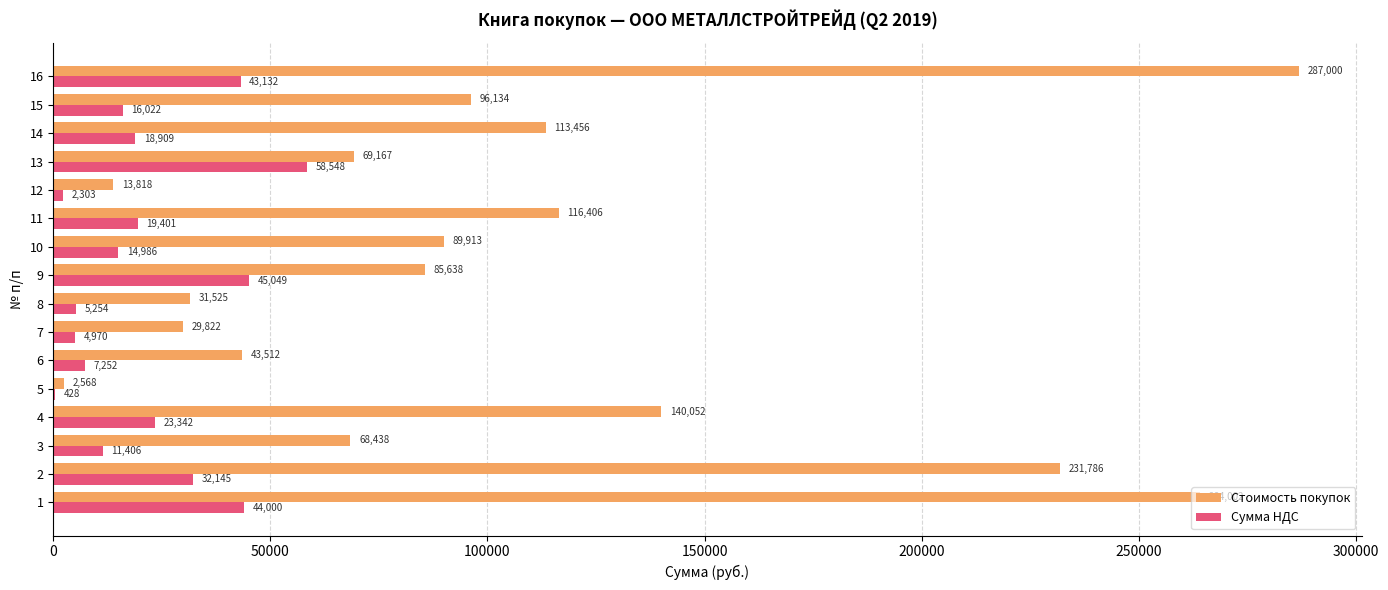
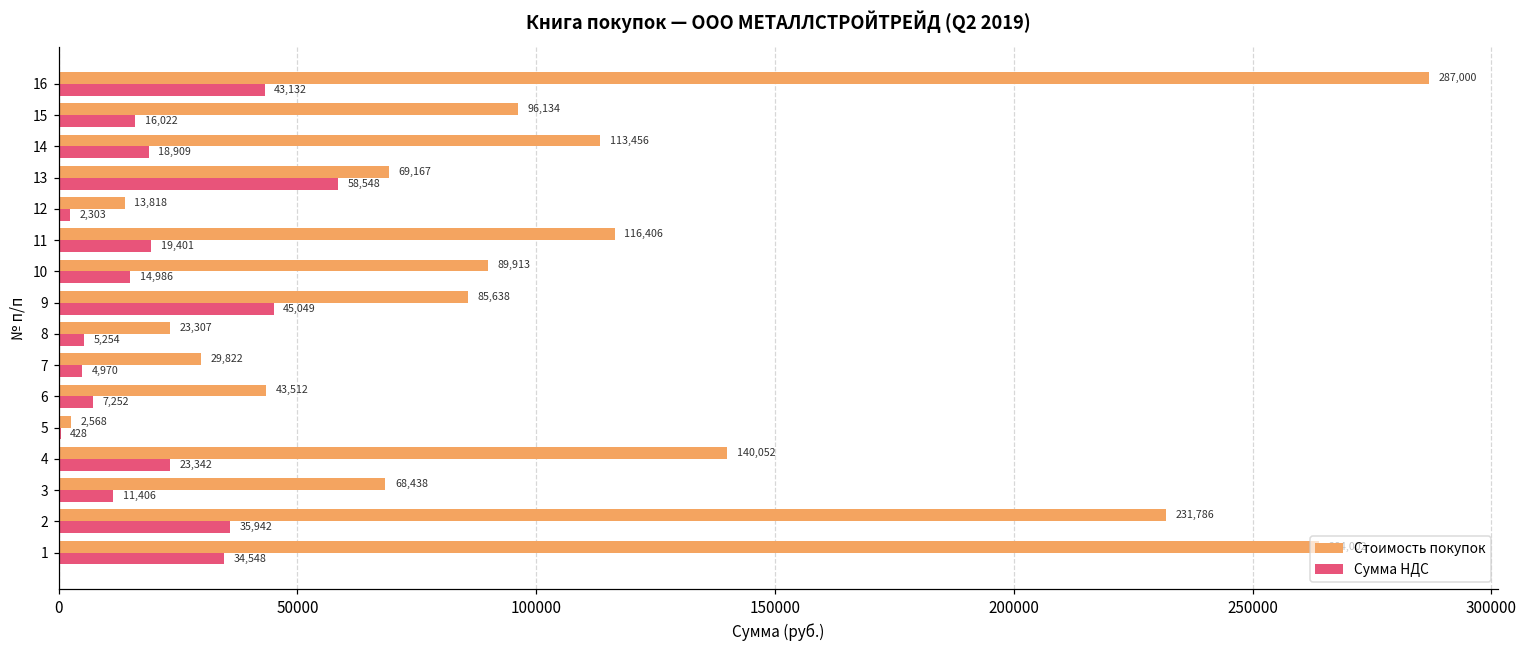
Стоимость покупок, 8: 31,525 -> 23,307
Сумма НДС, 2: 32,145 -> 35,942
Сумма НДС, 1: 44,000 -> 34,548
